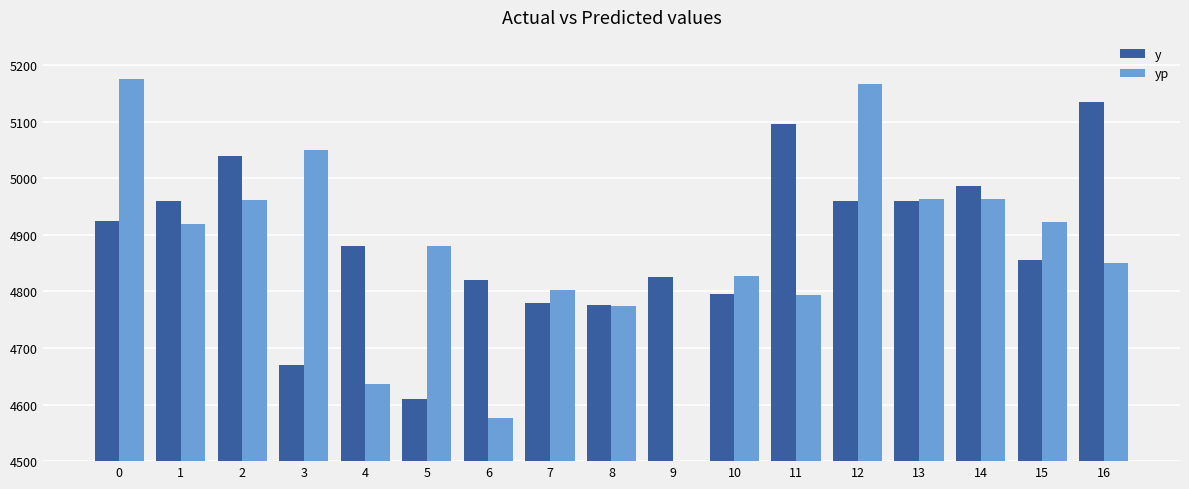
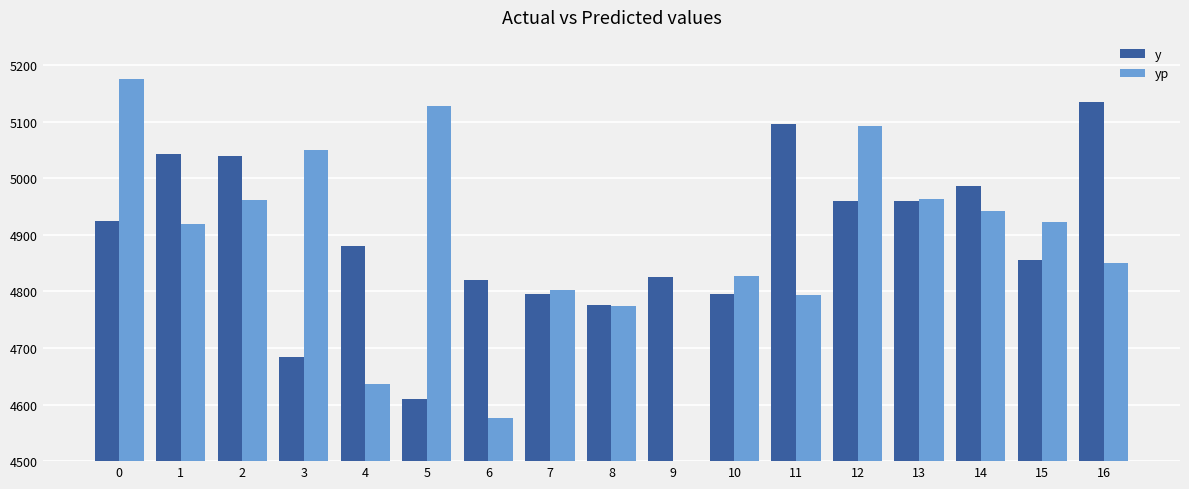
y, 1: 4960 -> 5040
y, 3: 4670 -> 4680
yp, 5: 4880 -> 5130
y, 7: 4780 -> 4800
yp, 12: 5170 -> 5090
yp, 14: 4960 -> 4940
